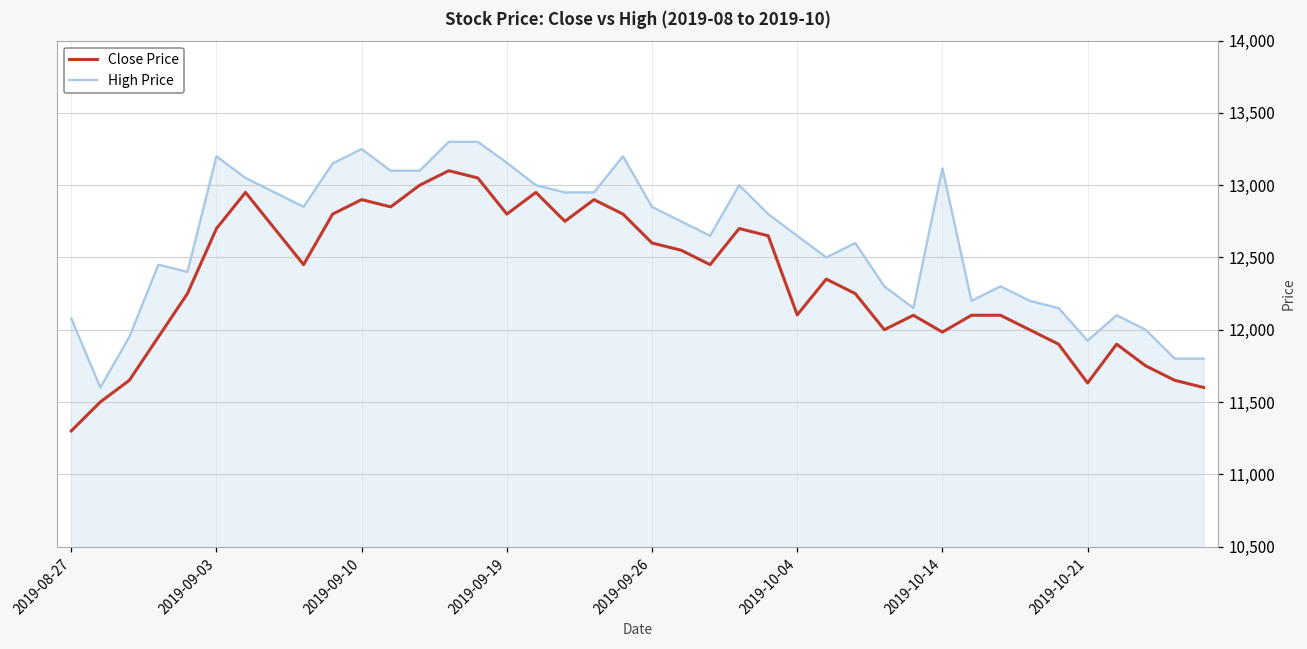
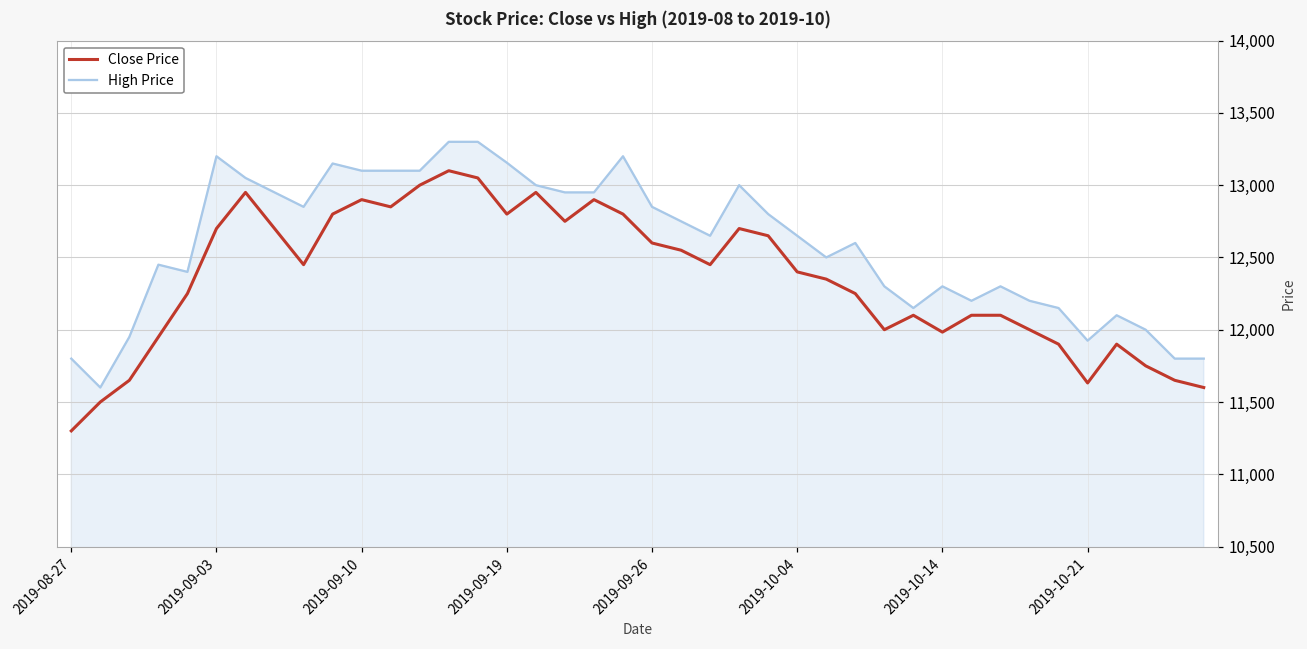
High Price, 2019-08-27: 12,080 -> 11,800
High Price, 2019-09-10: 13,250 -> 13,100
Close Price, 2019-10-04: 12,100 -> 12,400
High Price, 2019-10-14: 13,120 -> 12,300
